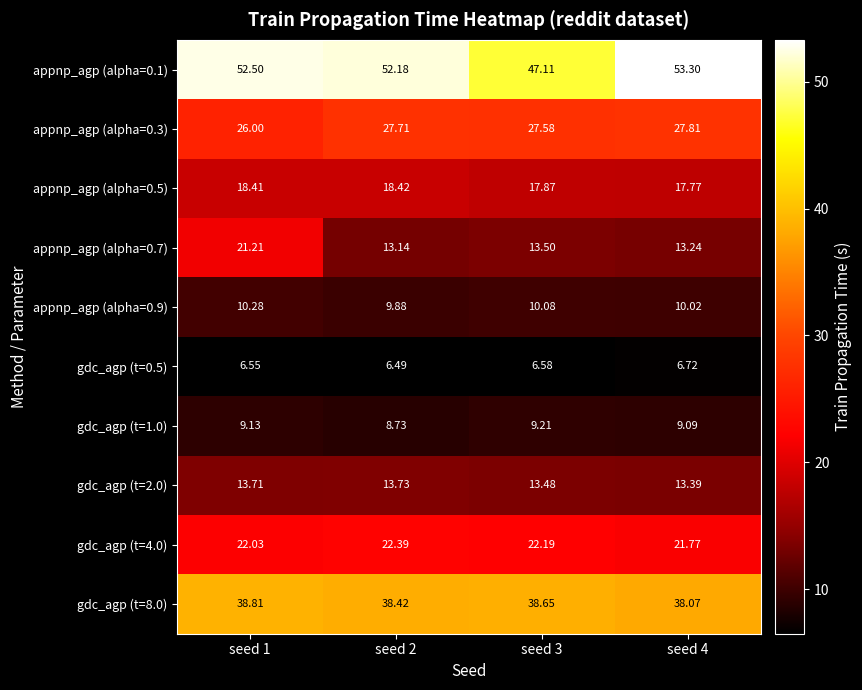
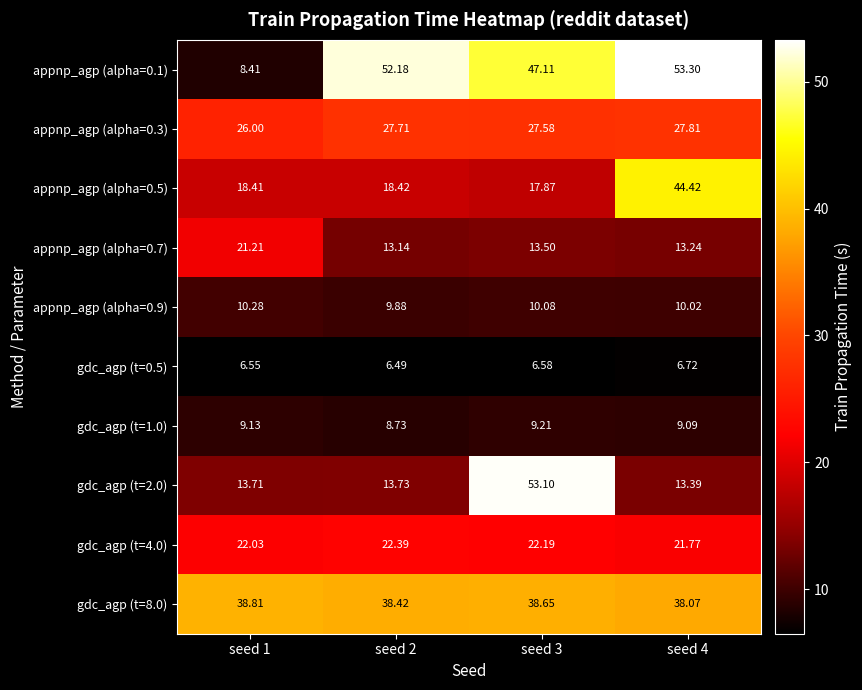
appnp_agp (alpha=0.1), seed 1: 52.50 -> 8.41
appnp_agp (alpha=0.5), seed 4: 17.77 -> 44.42
gdc_agp (t=2.0), seed 3: 13.48 -> 53.10
